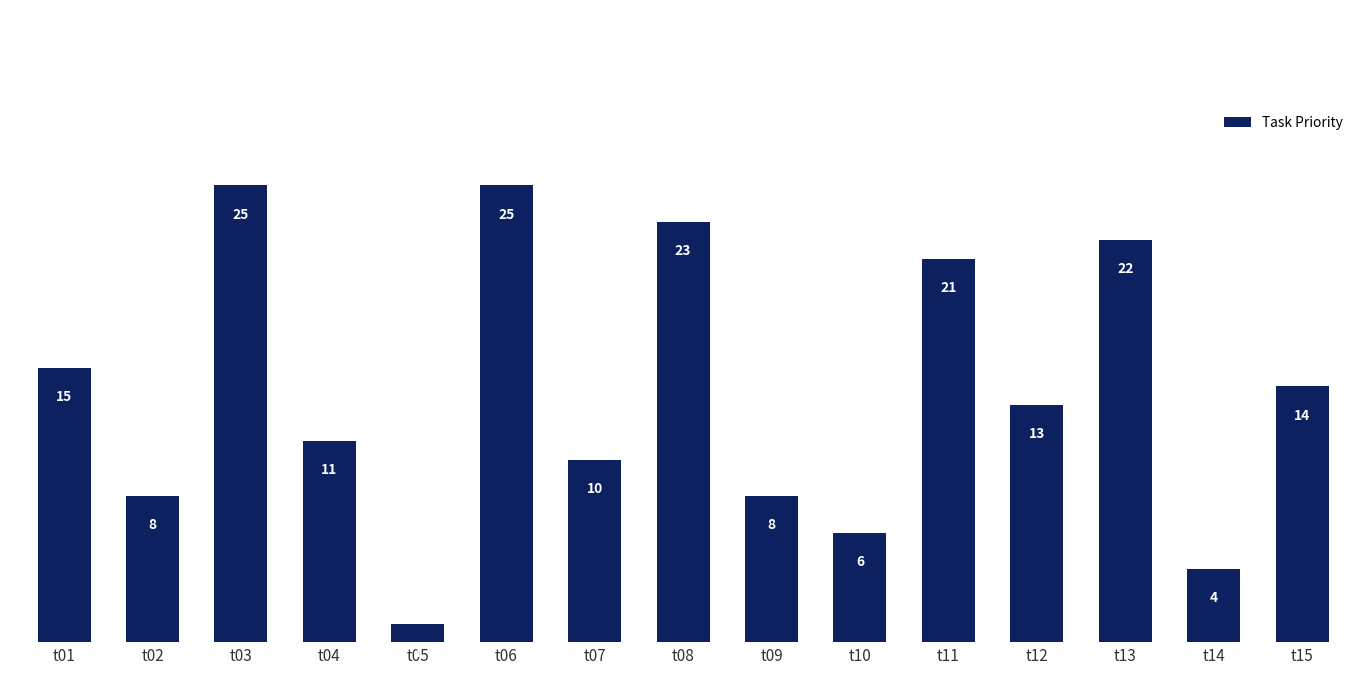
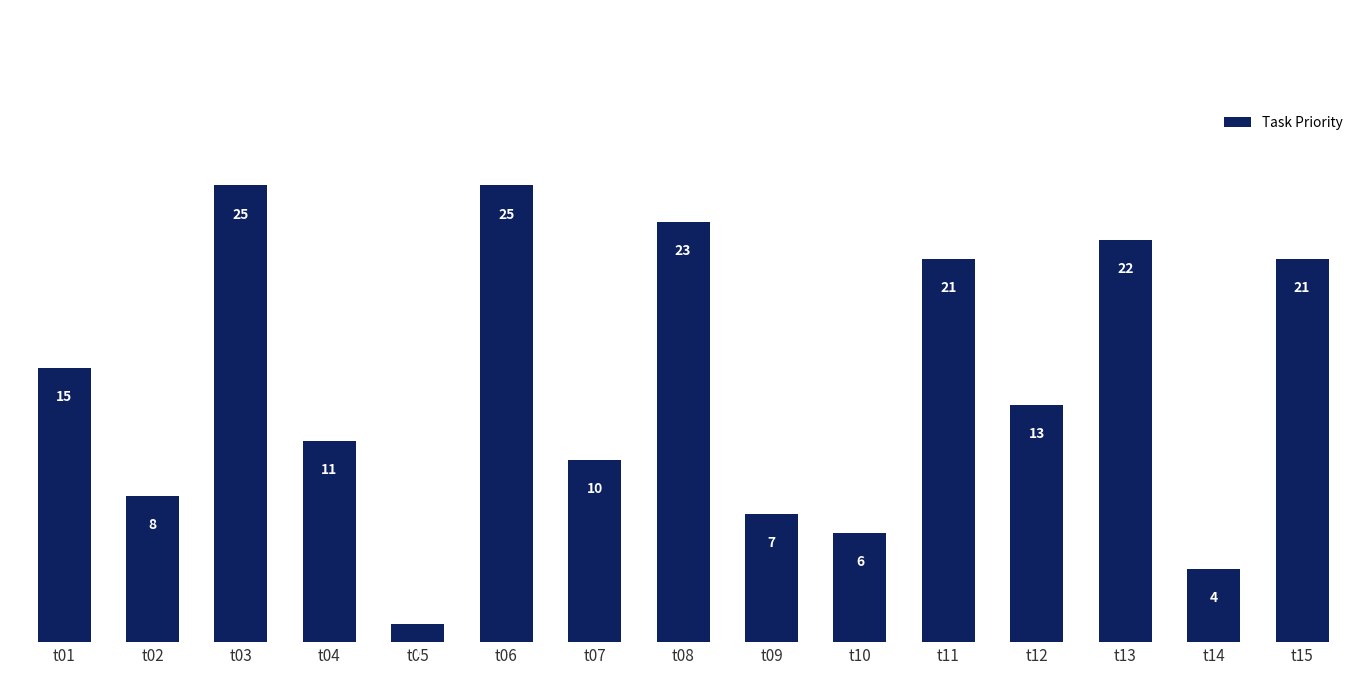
t09: 8 -> 7
t15: 14 -> 21
